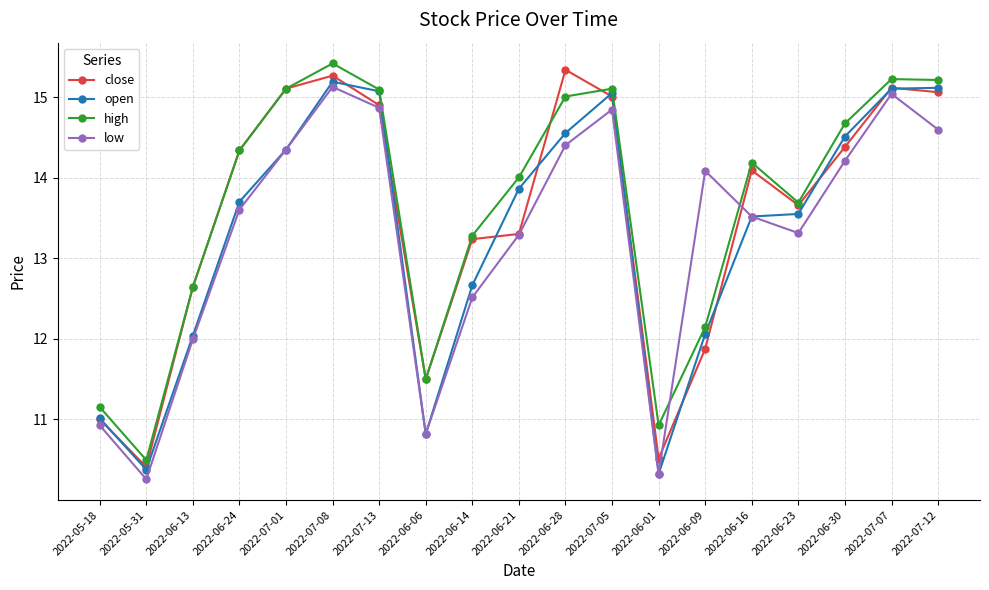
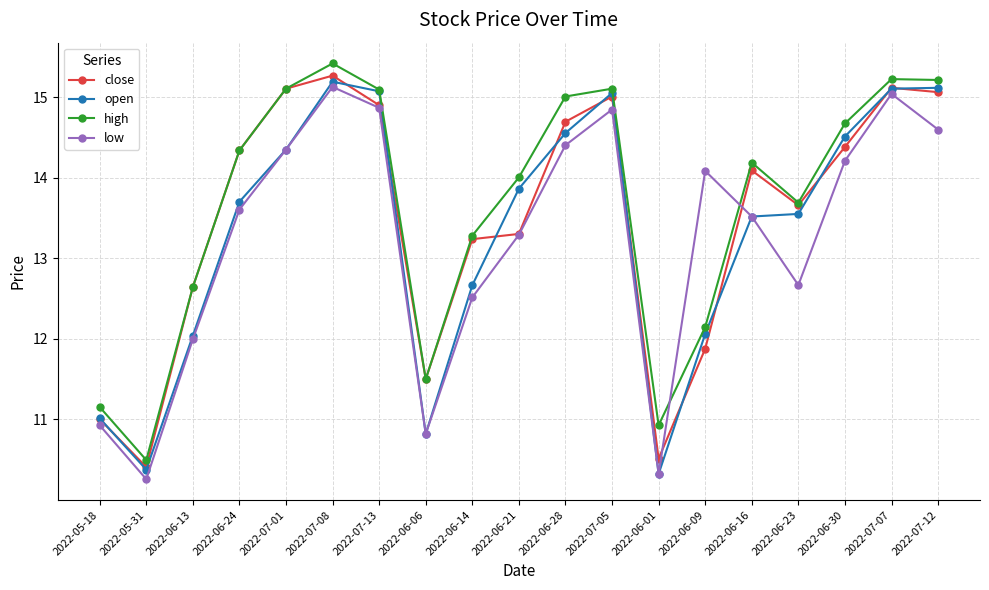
close, 2022-06-28: 15.3 -> 14.7
low, 2022-06-23: 13.3 -> 12.7
